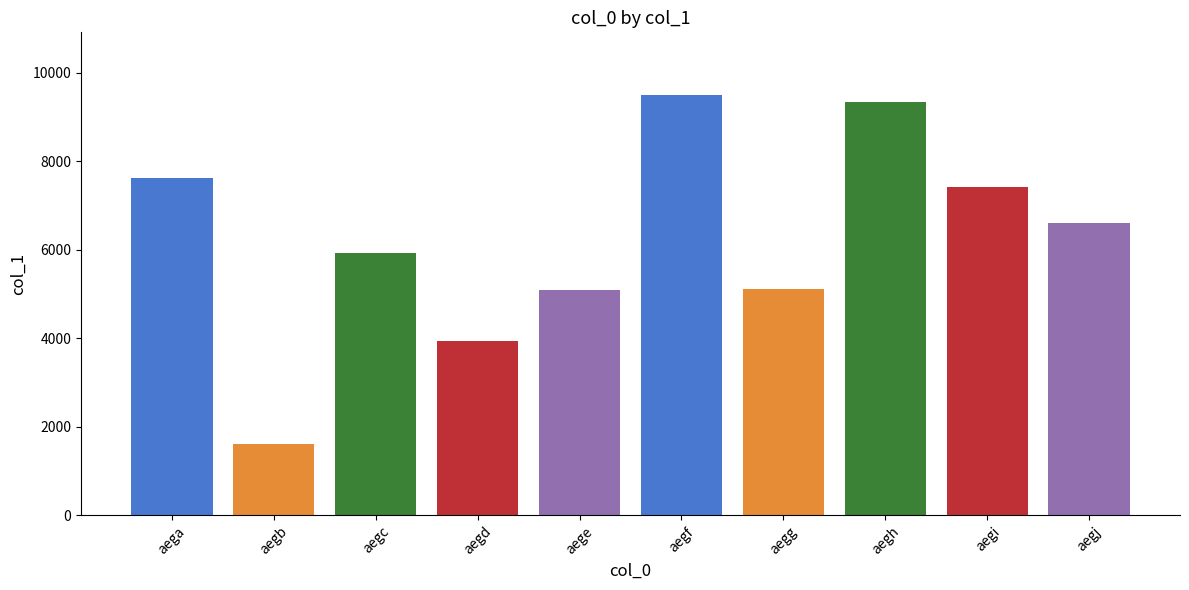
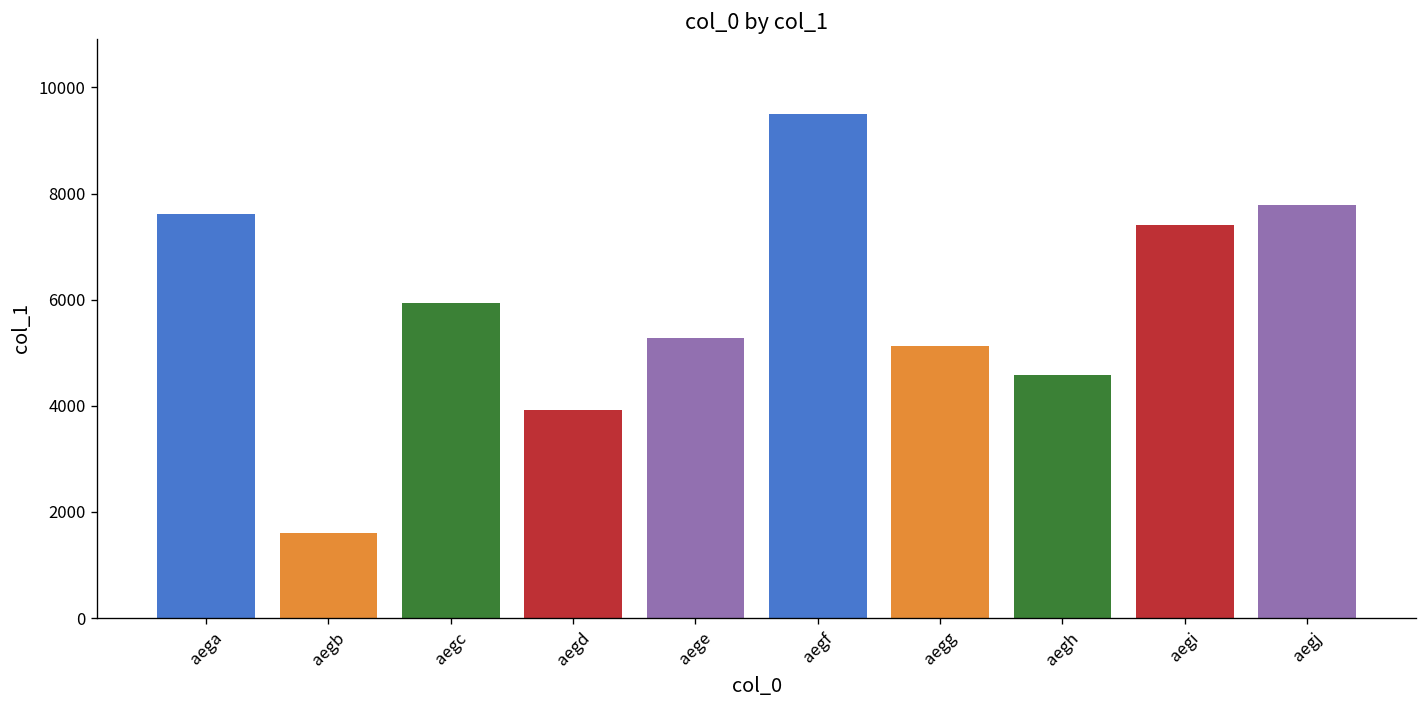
aege: 5100 -> 5300
aegh: 9300 -> 4600
aegj: 6600 -> 7800
